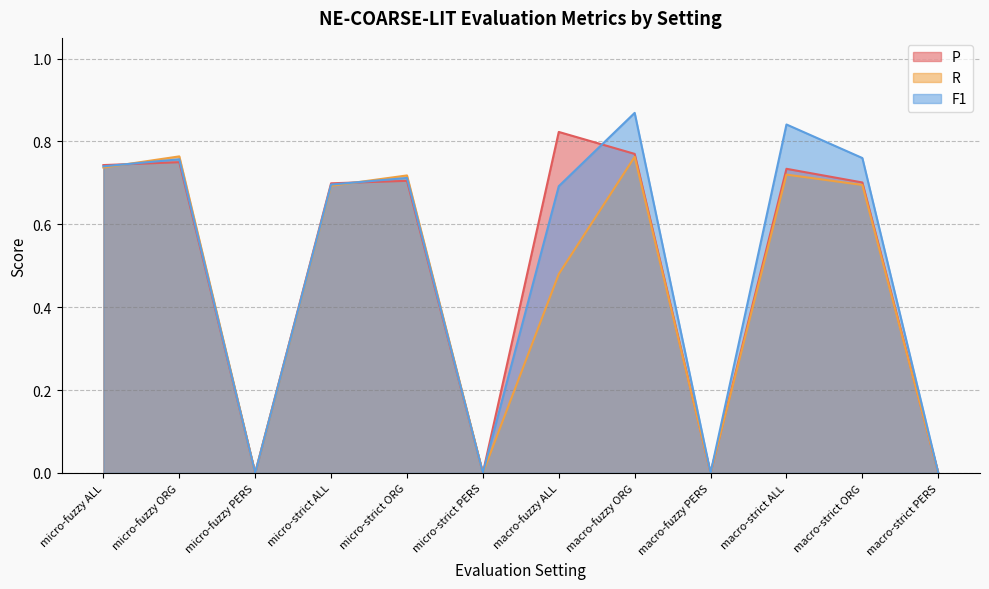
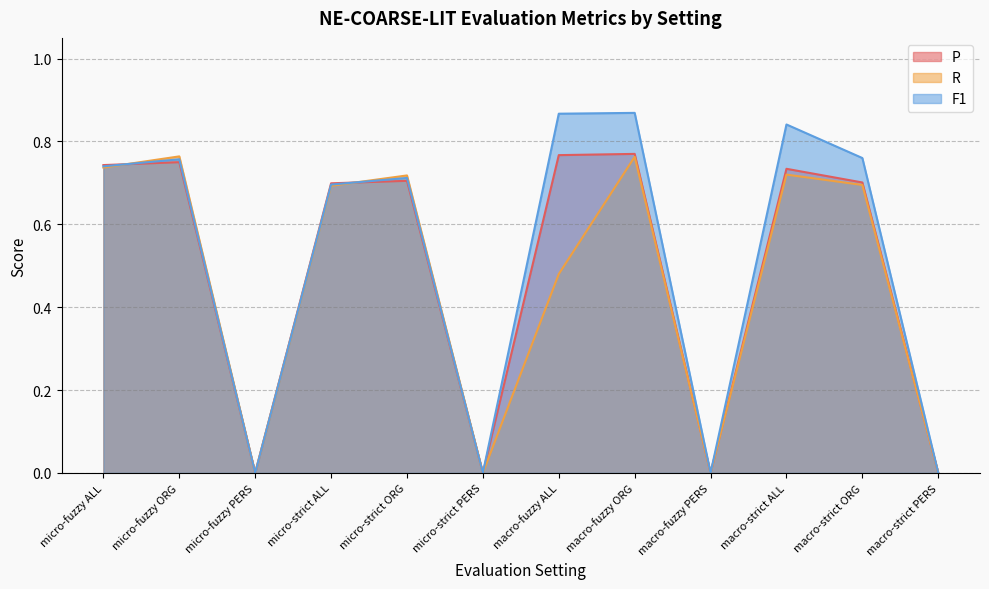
P, macro-fuzzy ALL: 0.82 -> 0.77
F1, macro-fuzzy ALL: 0.69 -> 0.87
